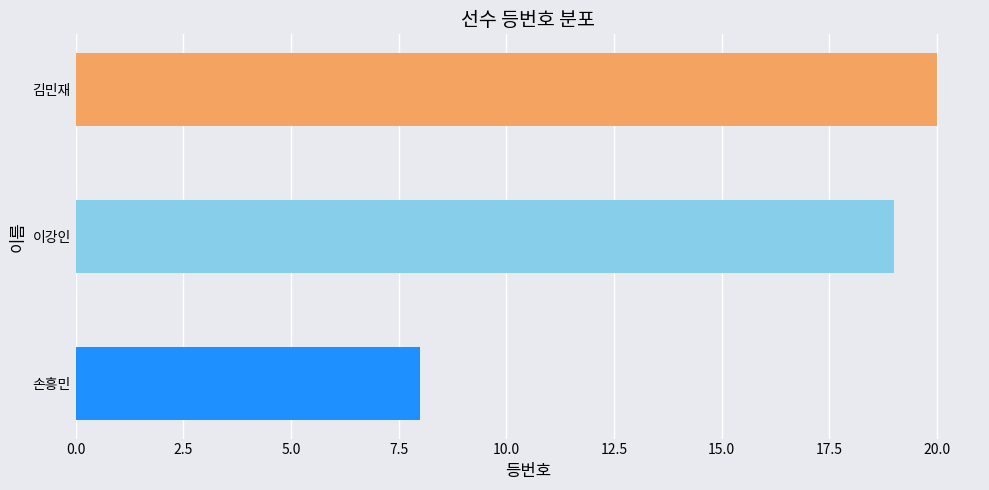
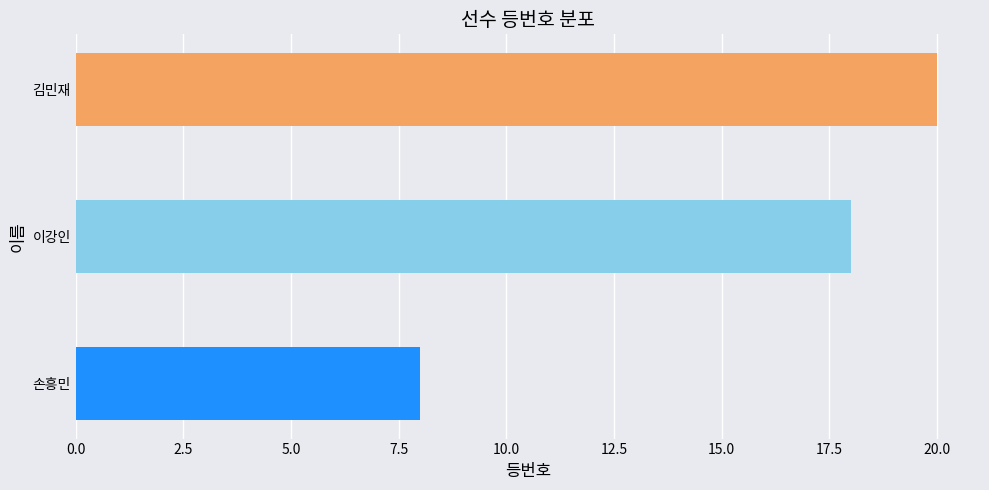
이강인: 19 -> 18
